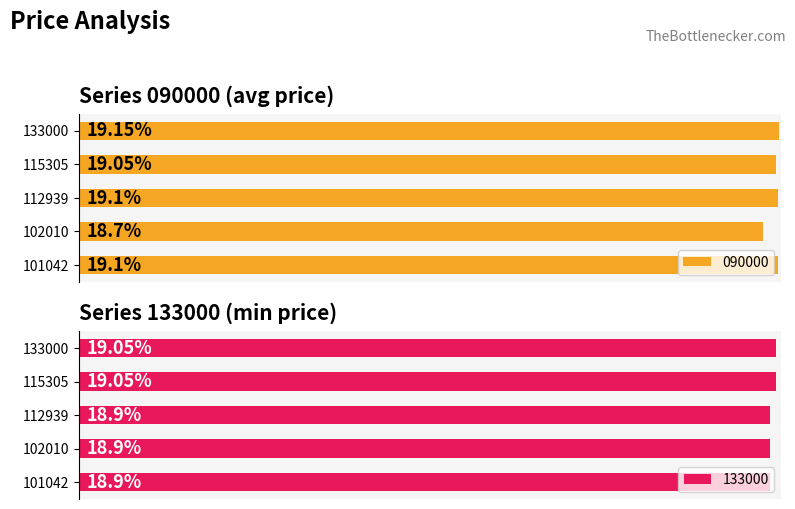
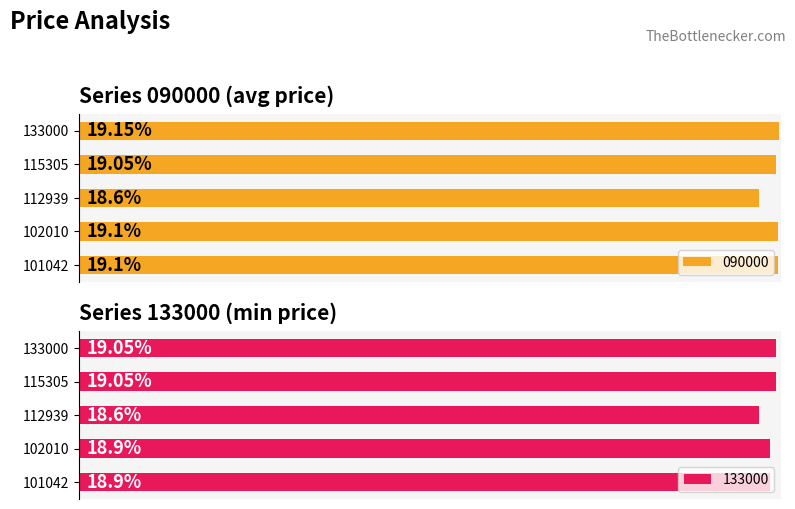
Series 090000 (avg price), 112939: 19.1% -> 18.6%
Series 090000 (avg price), 102010: 18.7% -> 19.1%
Series 133000 (min price), 112939: 18.9% -> 18.6%
